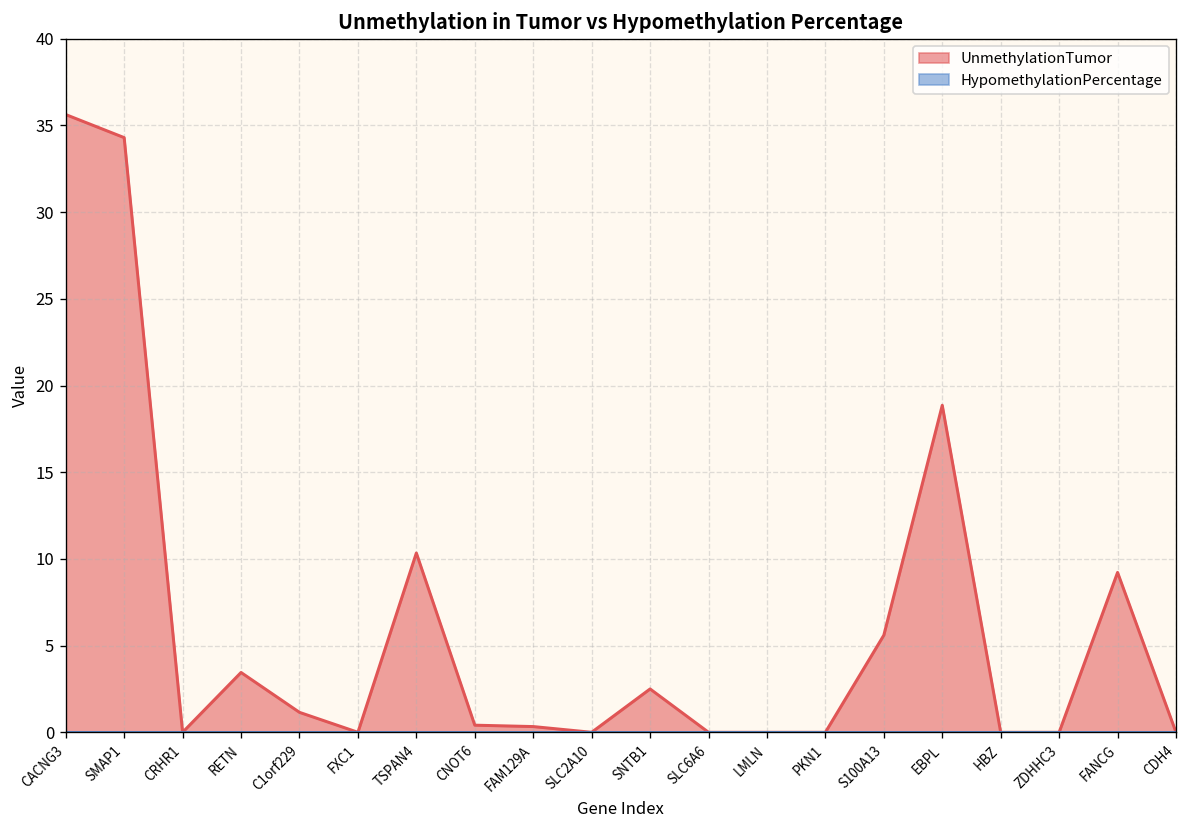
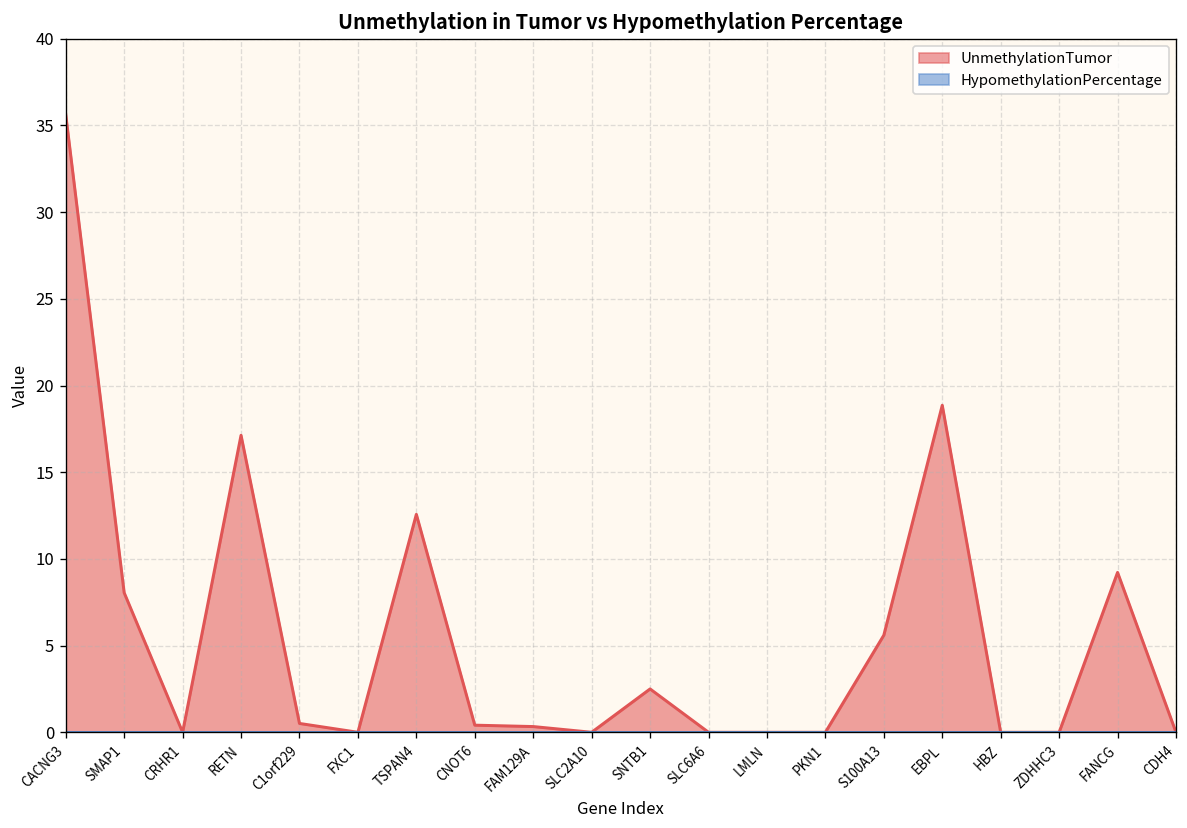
UnmethylationTumor, SMAP1: 34.3 -> 8.1
UnmethylationTumor, RETN: 3.5 -> 17.1
UnmethylationTumor, C1orf229: 1.2 -> 0.5
UnmethylationTumor, TSPAN4: 10.3 -> 12.6
